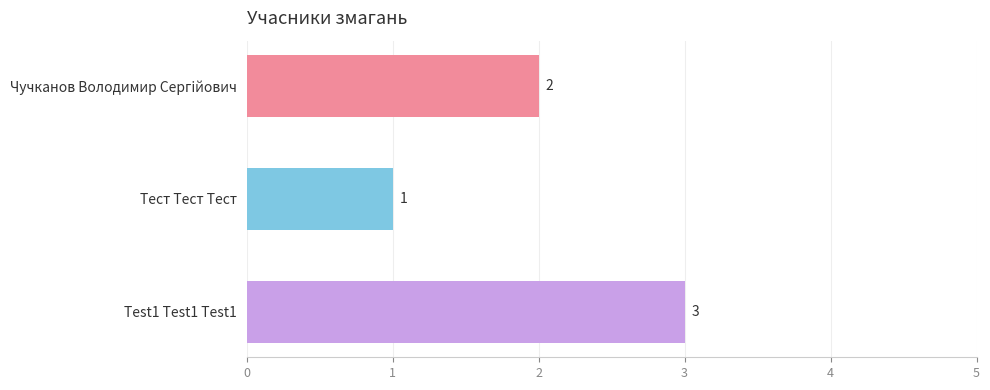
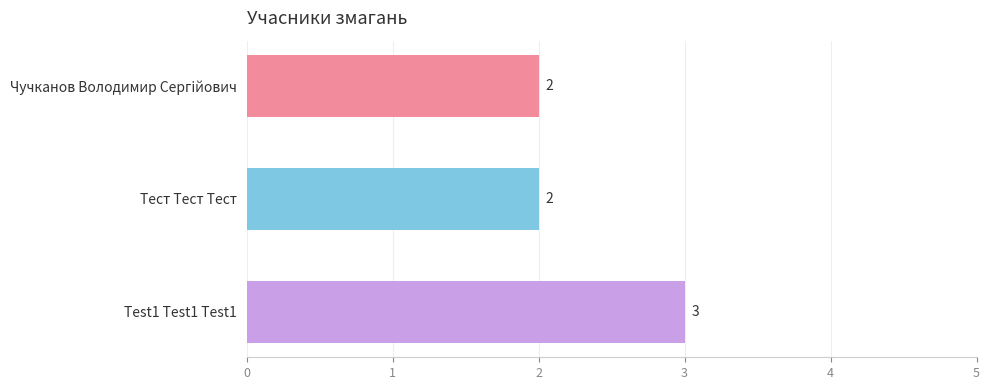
Тест Тест Тест: 1 -> 2
